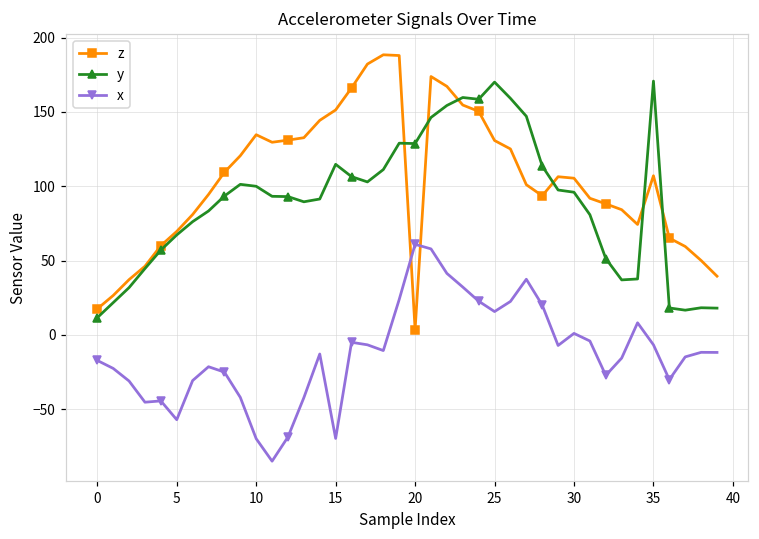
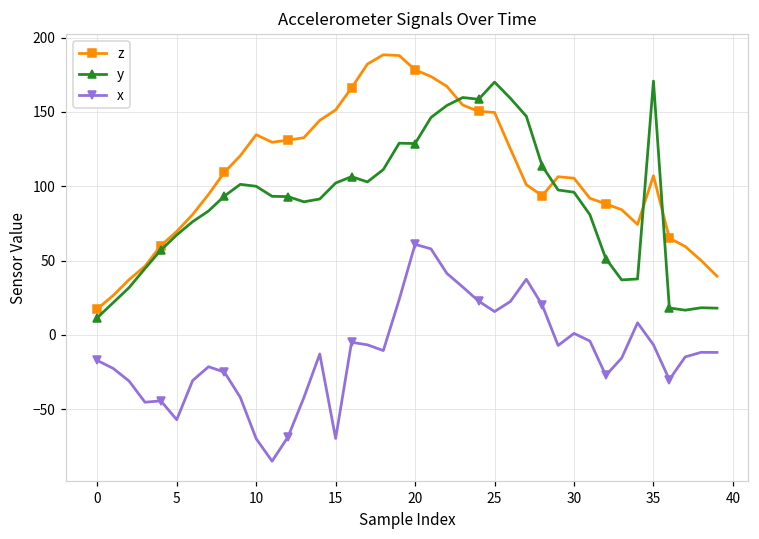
y, 15: 115 -> 102
z, 20: 4 -> 178
z, 25: 131 -> 150
